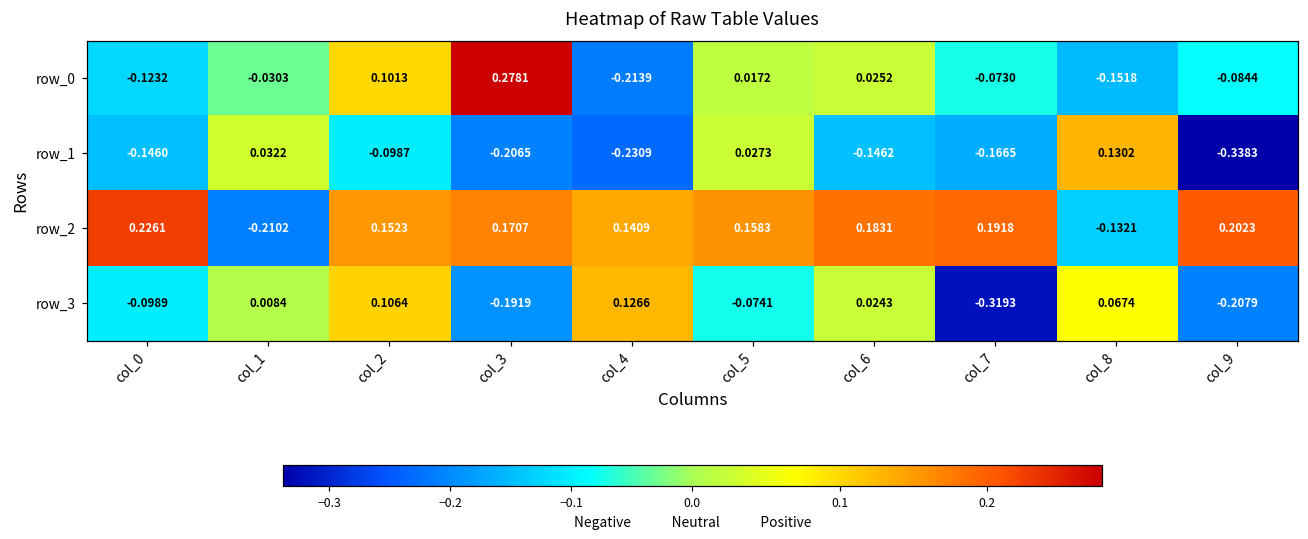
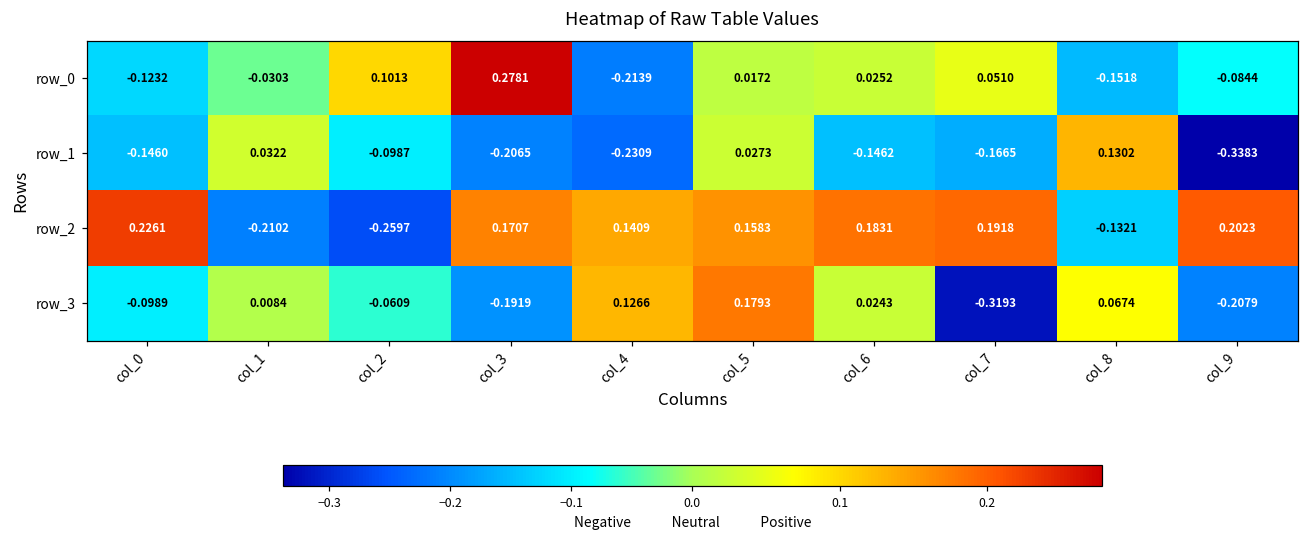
row_0, col_7: -0.0730 -> 0.0510
row_2, col_2: 0.1523 -> -0.2597
row_3, col_2: 0.1064 -> -0.0609
row_3, col_5: -0.0741 -> 0.1793
